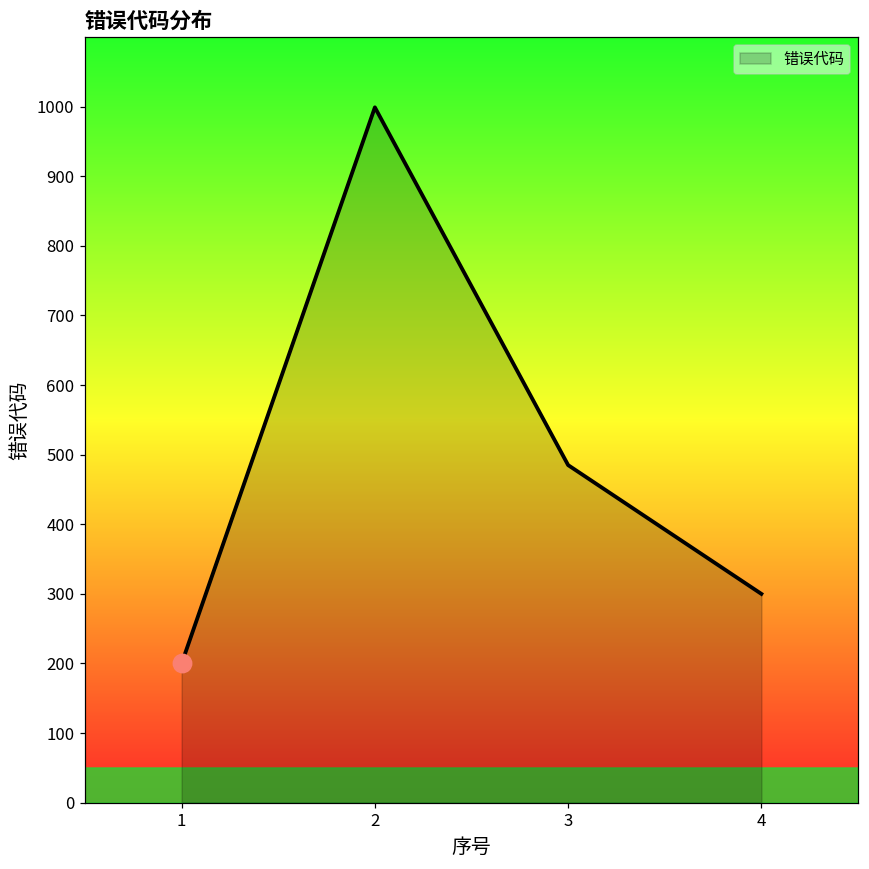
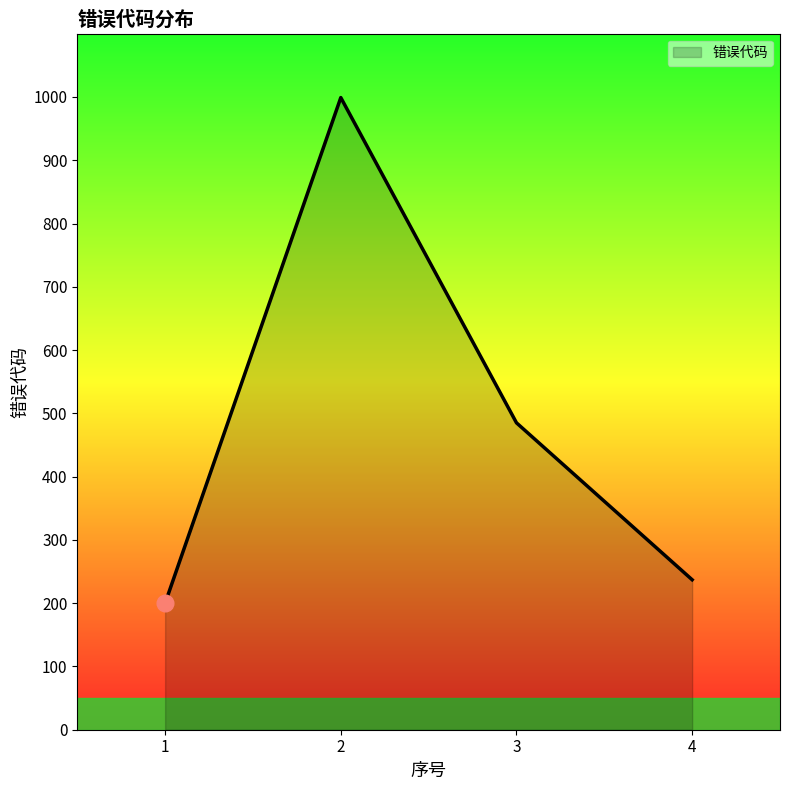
错误代码, 4: 300 -> 240
